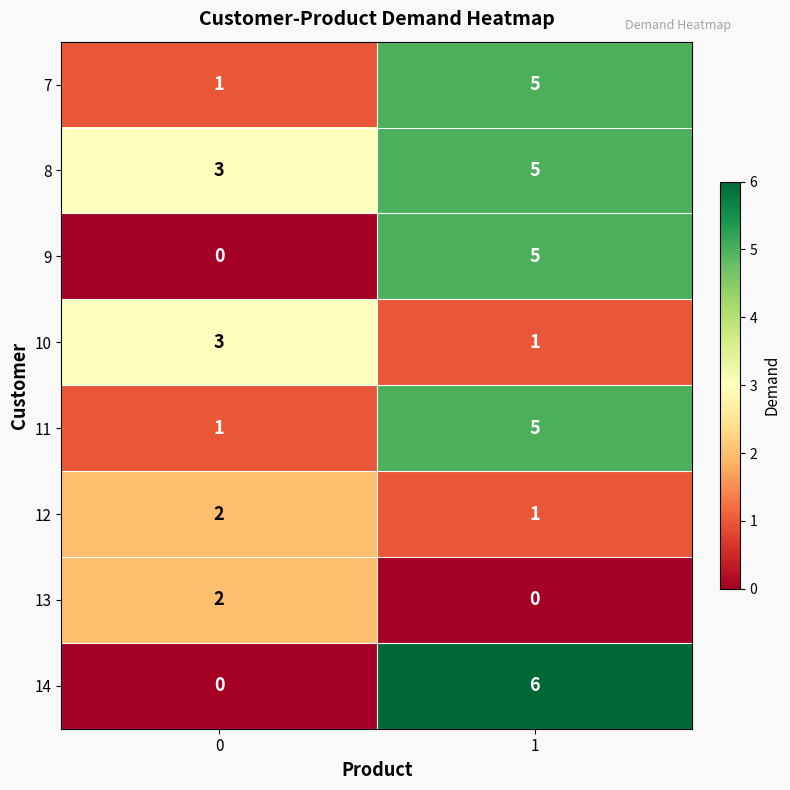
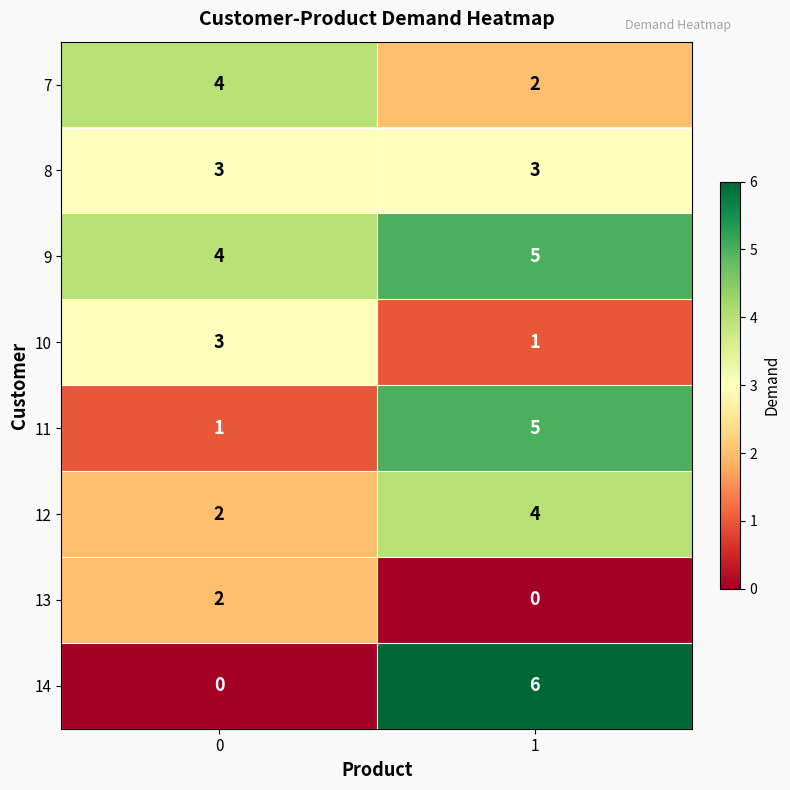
7, 0: 1 -> 4
7, 1: 5 -> 2
8, 1: 5 -> 3
9, 0: 0 -> 4
12, 1: 1 -> 4
